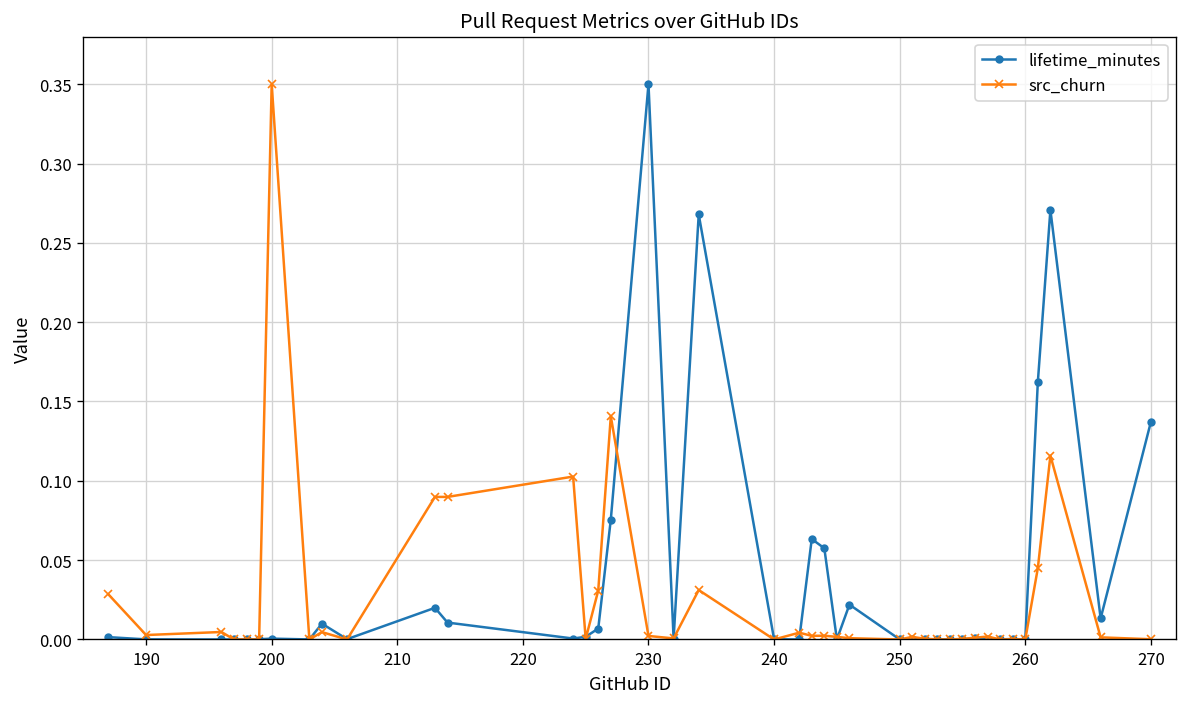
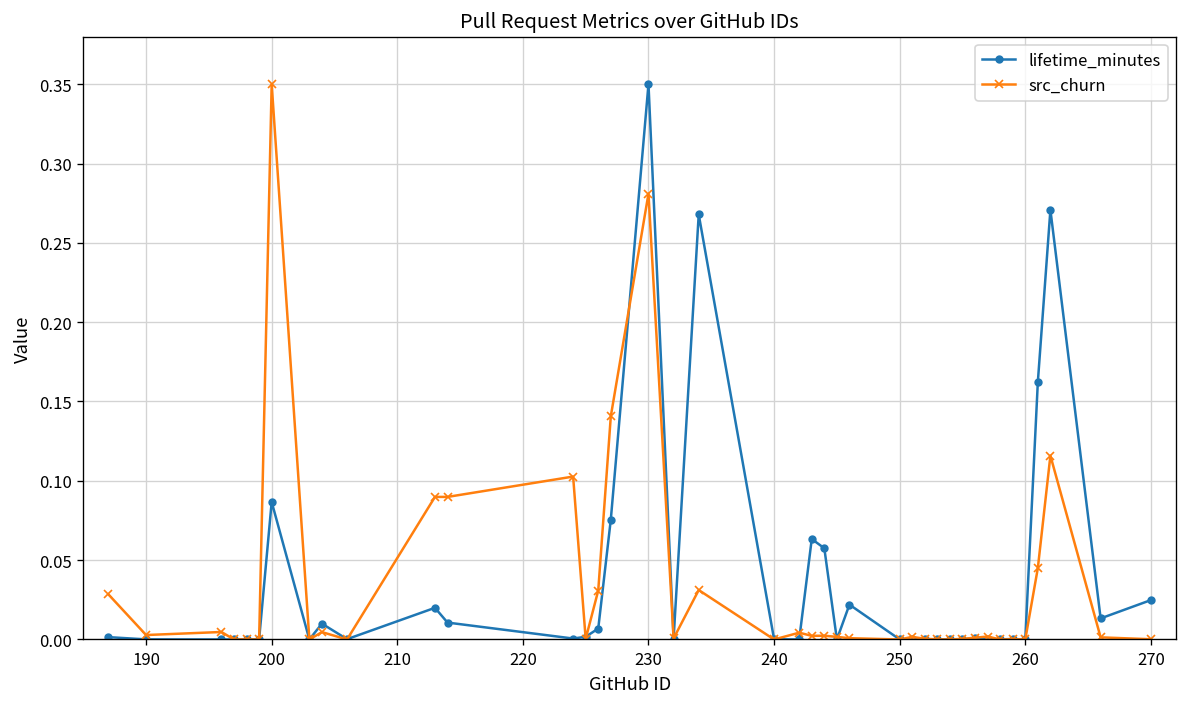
lifetime_minutes, 200: 0.001 -> 0.087
src_churn, 230: 0.002 -> 0.281
lifetime_minutes, 270: 0.137 -> 0.025
